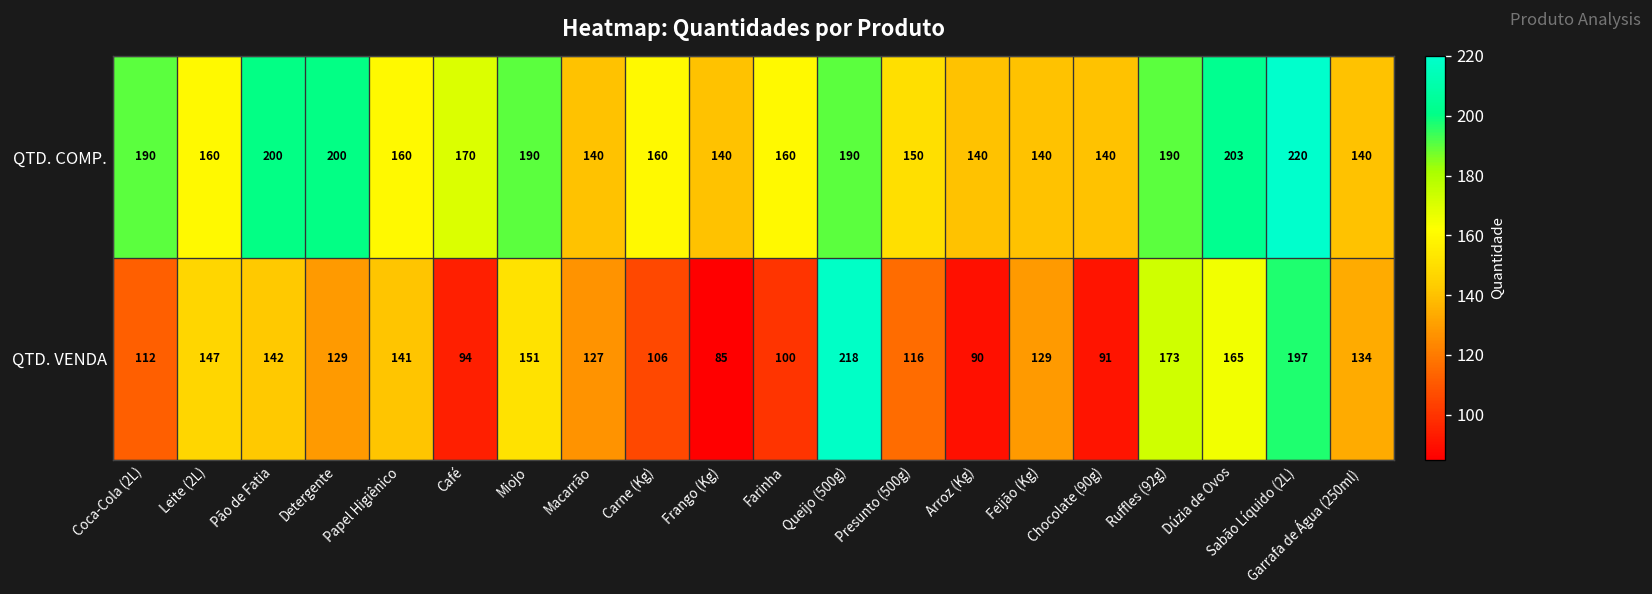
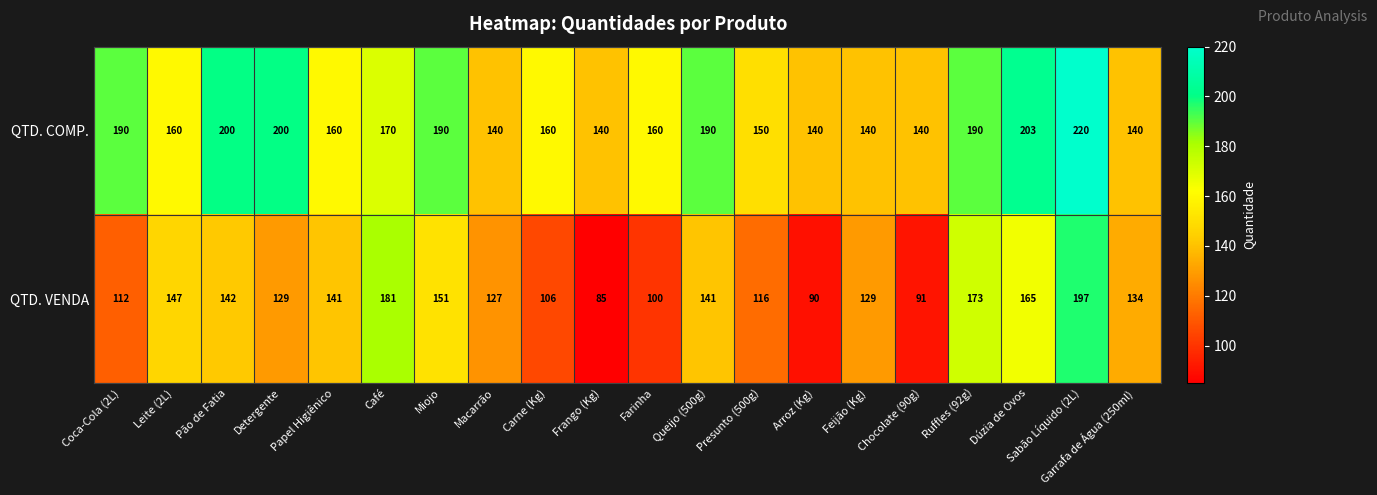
QTD. VENDA, Café: 94 -> 181
QTD. VENDA, Queijo (500g): 218 -> 141
